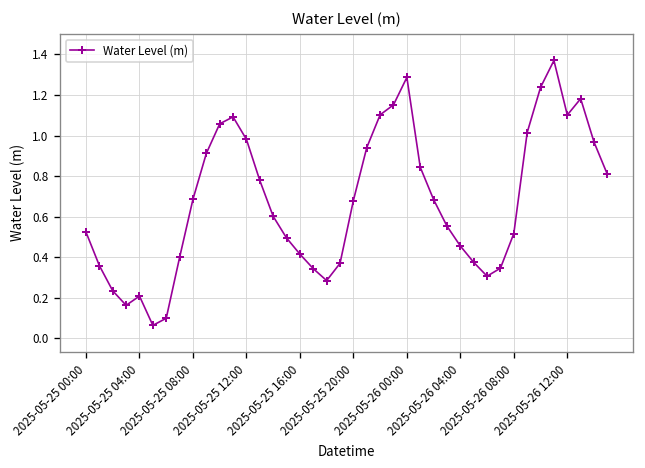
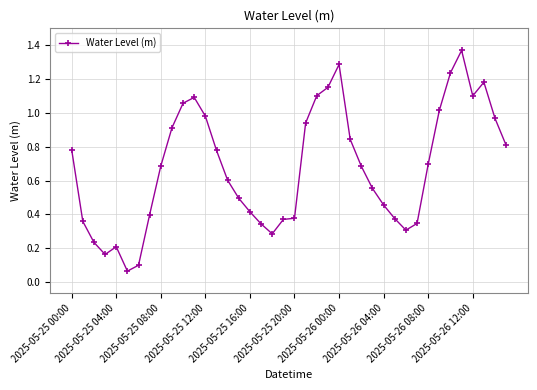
2025-05-25 00:00: 0.52 -> 0.78
2025-05-25 20:00: 0.68 -> 0.38
2025-05-26 08:00: 0.52 -> 0.70
